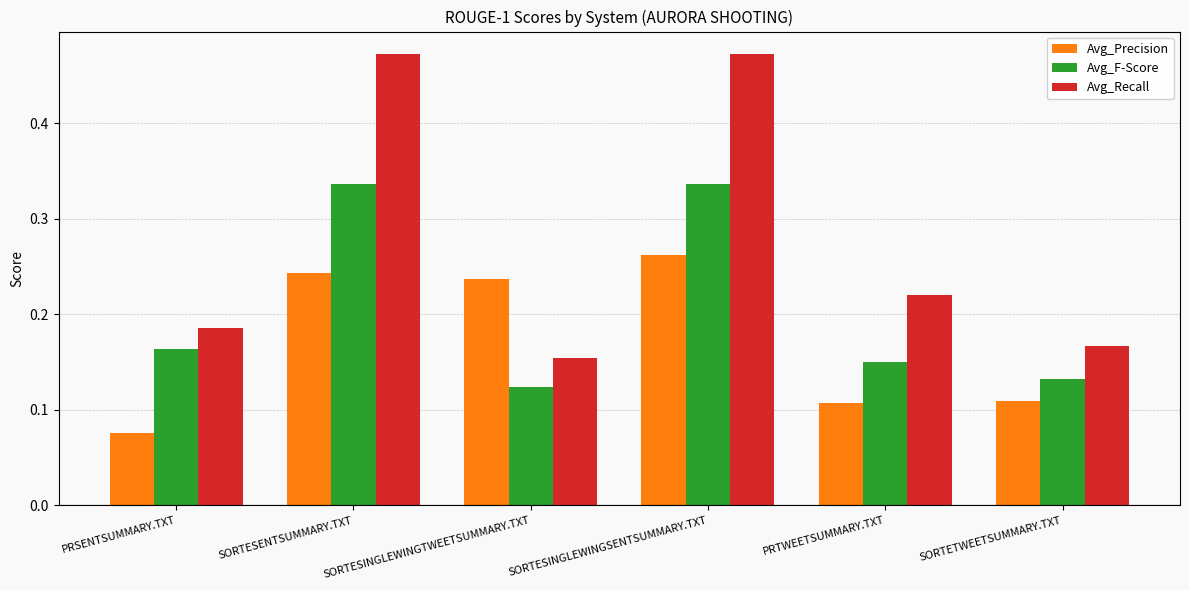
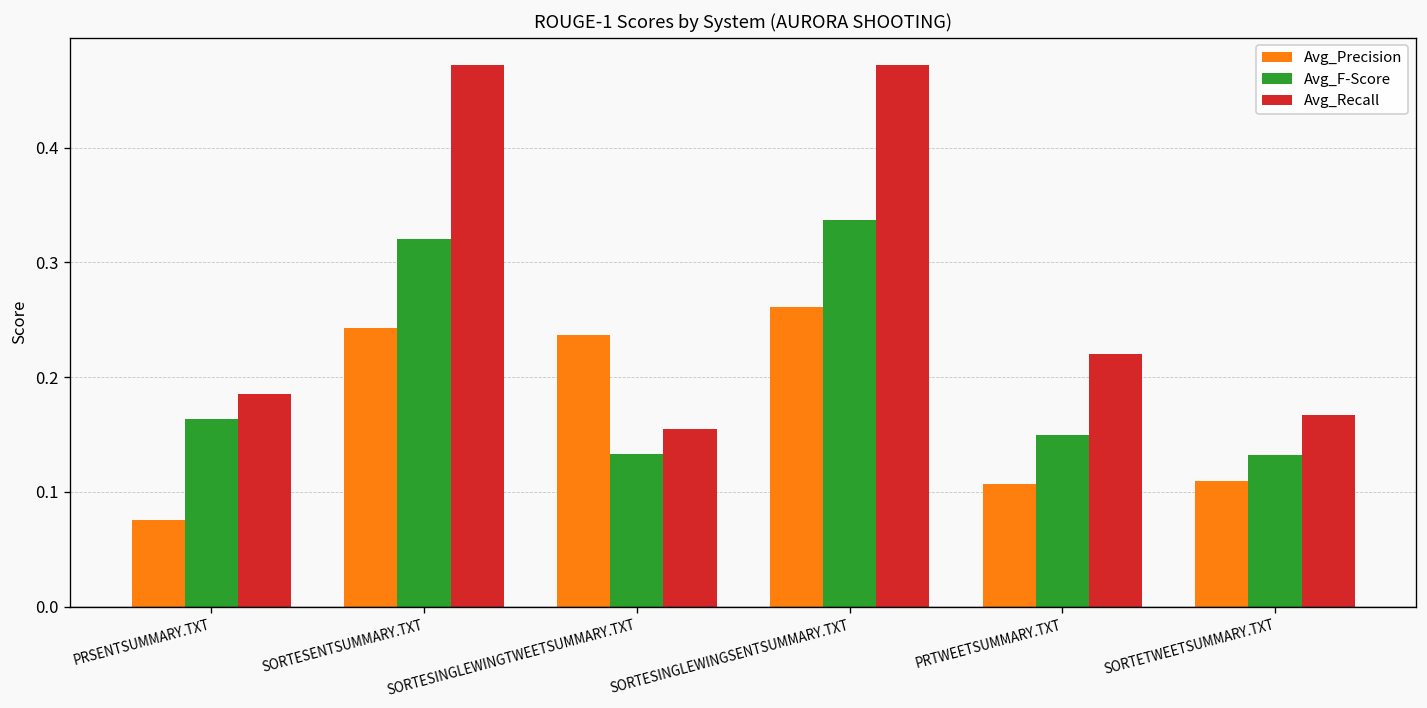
Avg_F-Score, SORTESENTSUMMARY.TXT: 0.34 -> 0.32
Avg_F-Score, SORTESINGLEWINGTWEETSUMMARY.TXT: 0.12 -> 0.13
